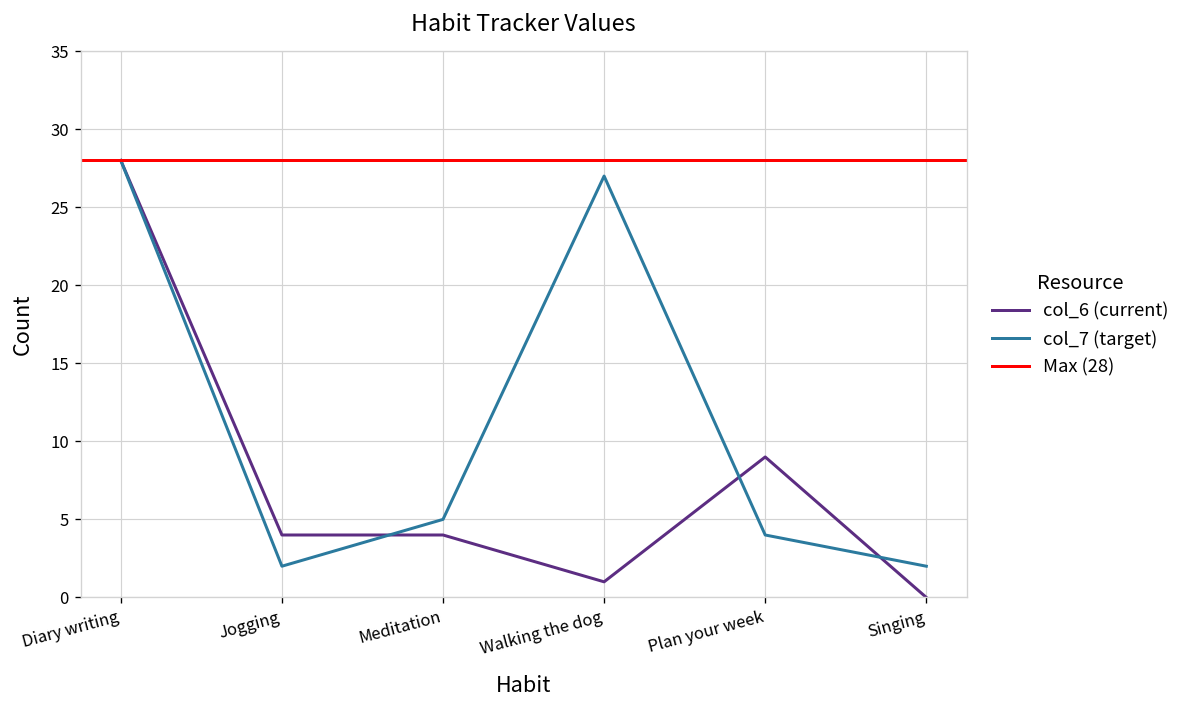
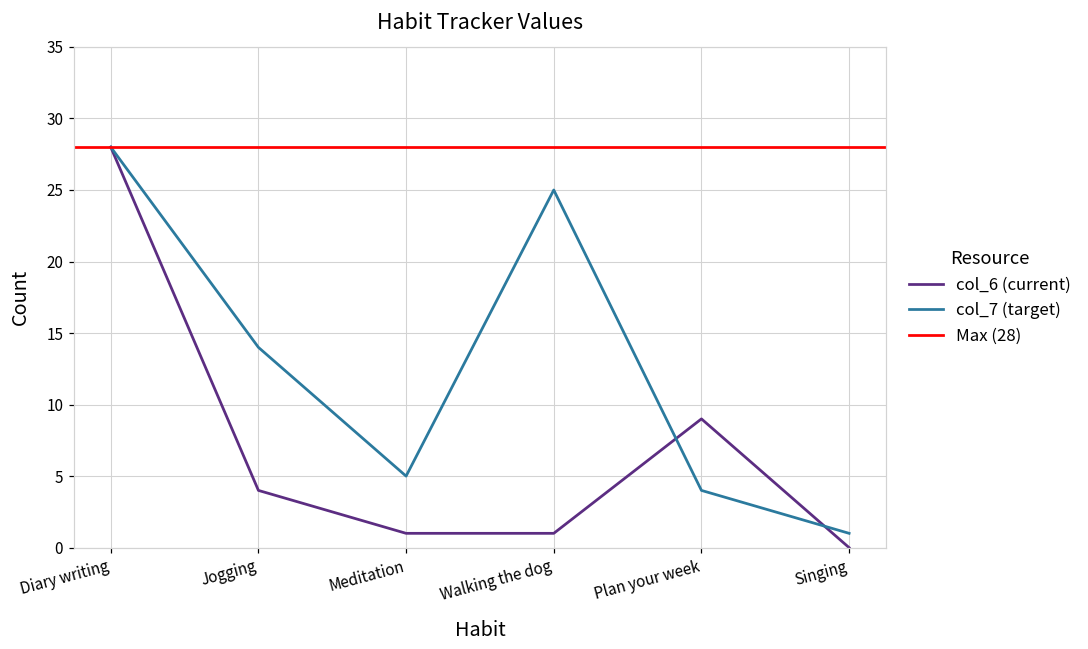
col_7 (target), Jogging: 2 -> 14
col_6 (current), Meditation: 4 -> 1
col_7 (target), Walking the dog: 27 -> 25
col_7 (target), Singing: 2 -> 1
